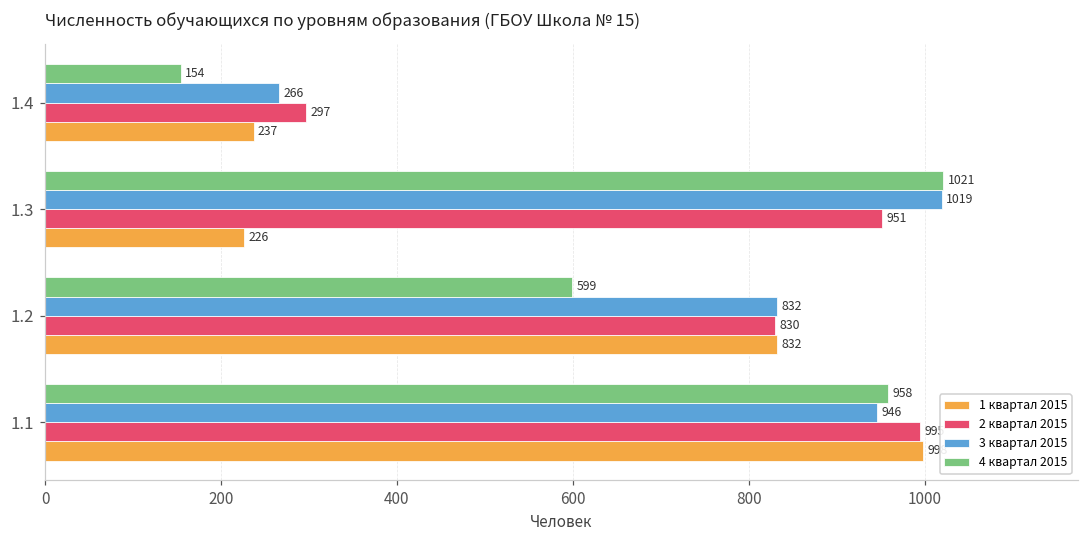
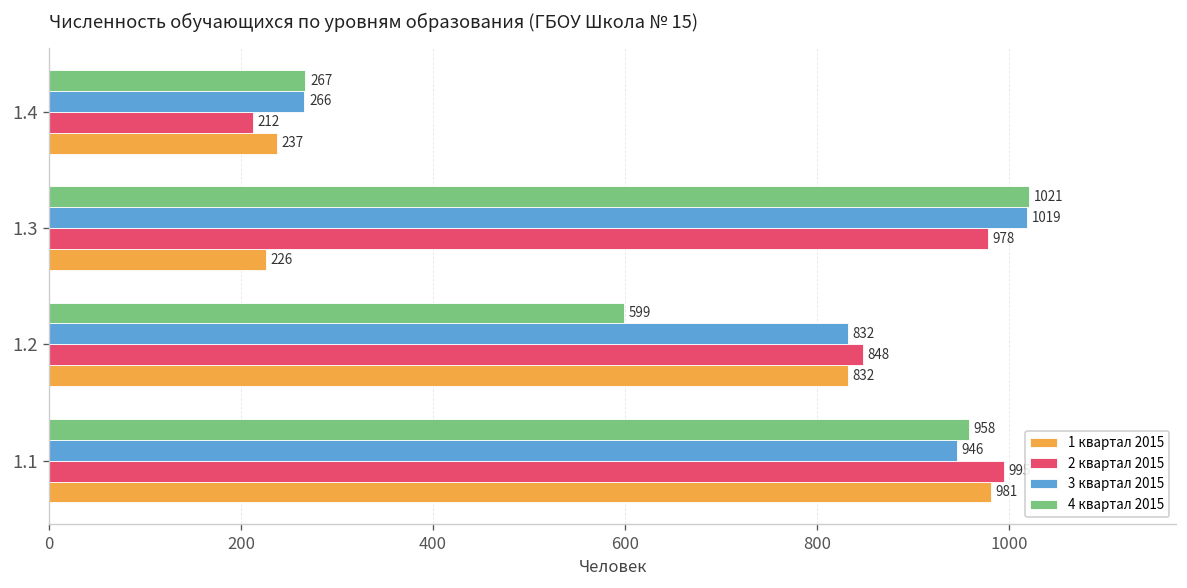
4 квартал 2015, 1.4: 154 -> 267
2 квартал 2015, 1.4: 297 -> 212
2 квартал 2015, 1.3: 951 -> 978
2 квартал 2015, 1.2: 830 -> 848
1 квартал 2015, 1.1: 1000 -> 980
